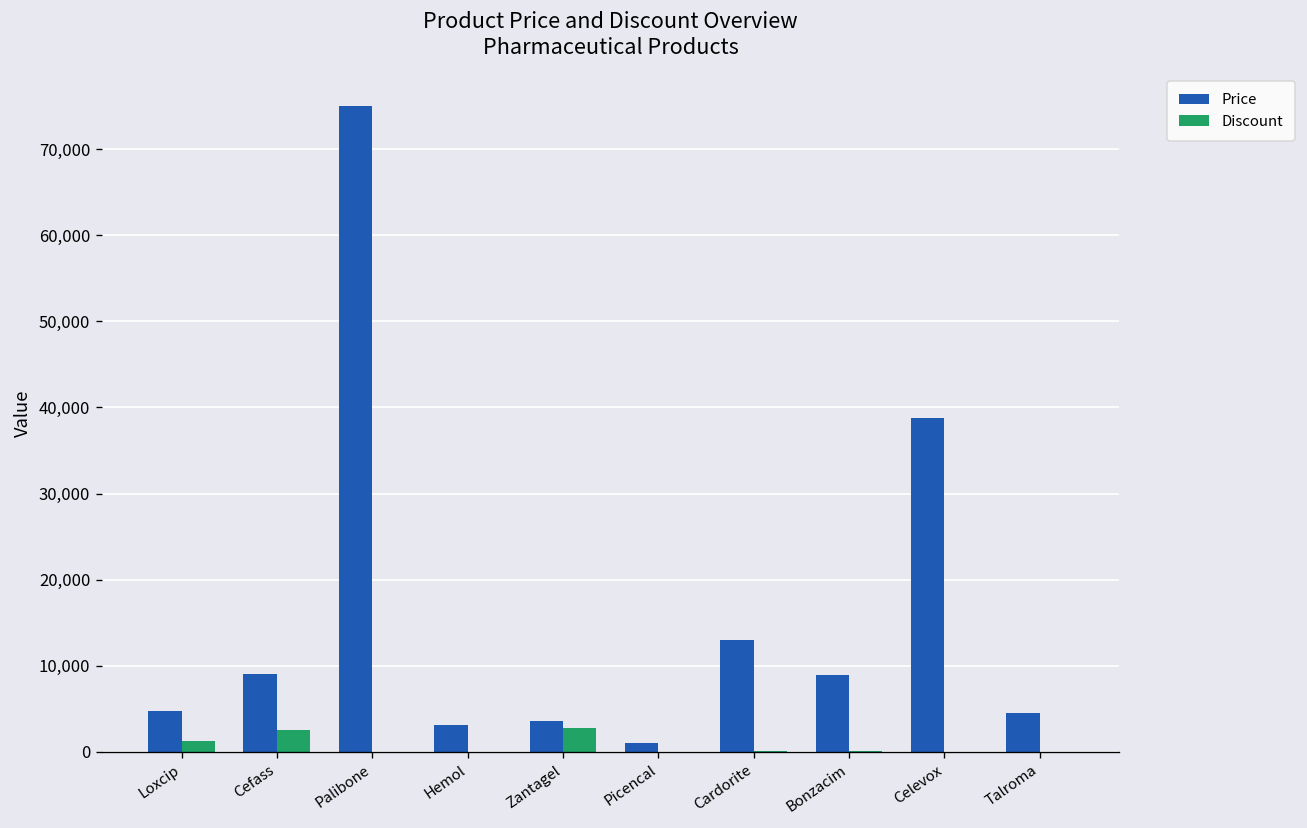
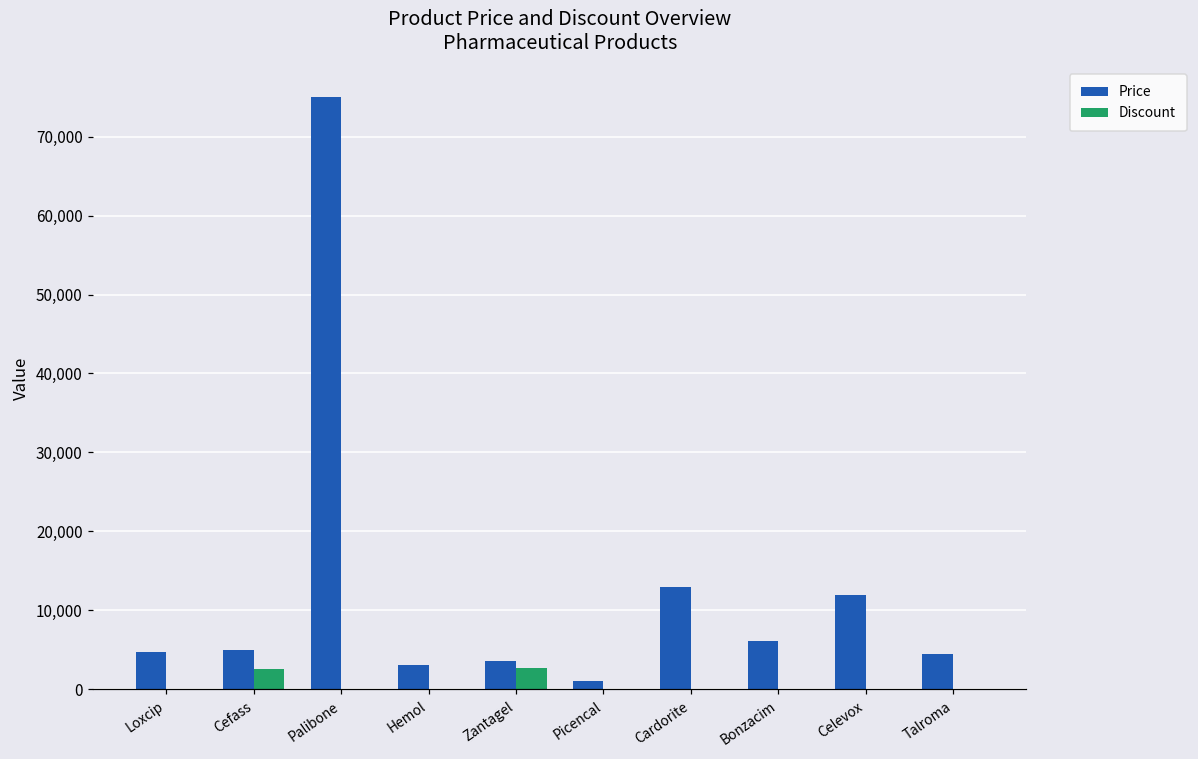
Discount, Loxcip: 1,000 -> 0
Price, Cefass: 9,000 -> 5,000
Price, Bonzacim: 9,000 -> 6,000
Price, Celevox: 39,000 -> 12,000
